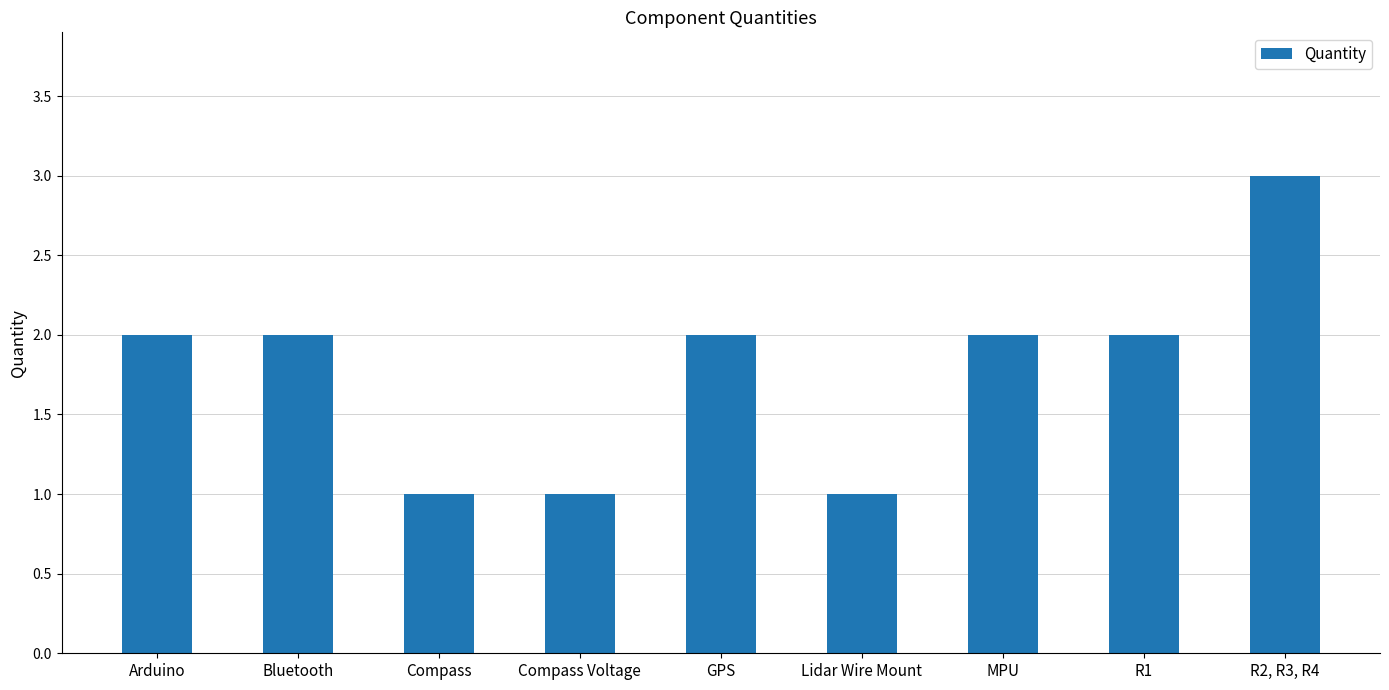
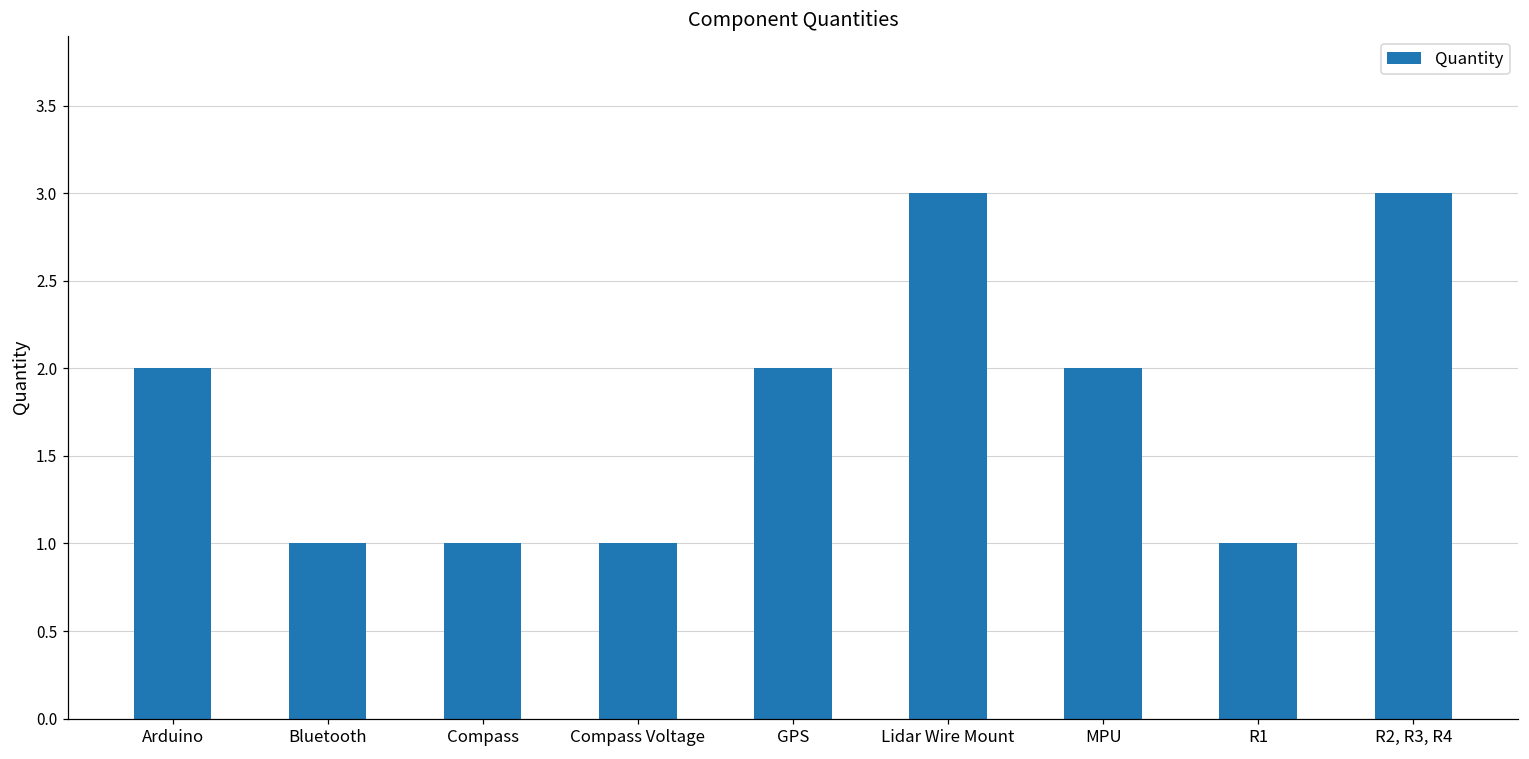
Bluetooth: 2 -> 1
Lidar Wire Mount: 1 -> 3
R1: 2 -> 1
